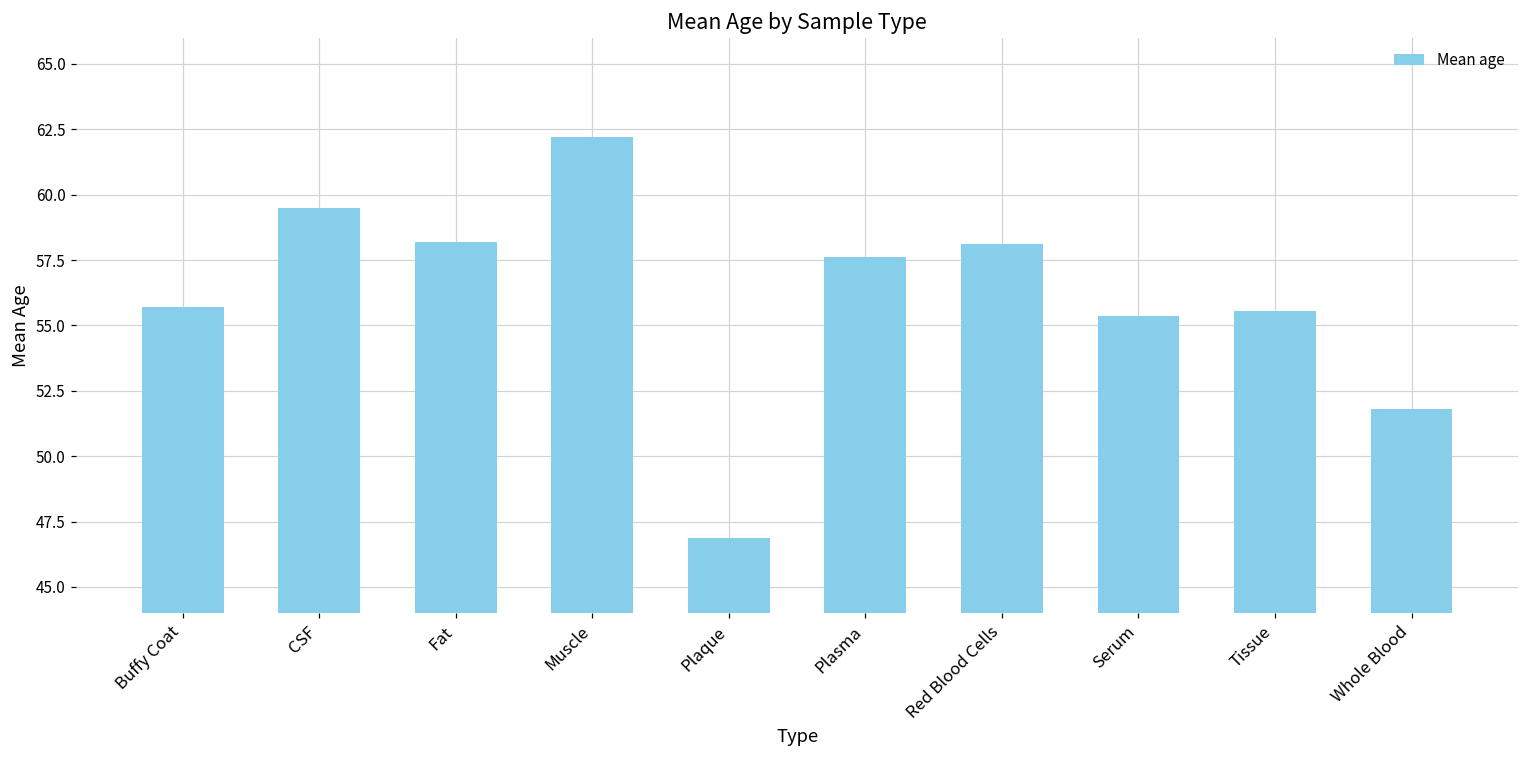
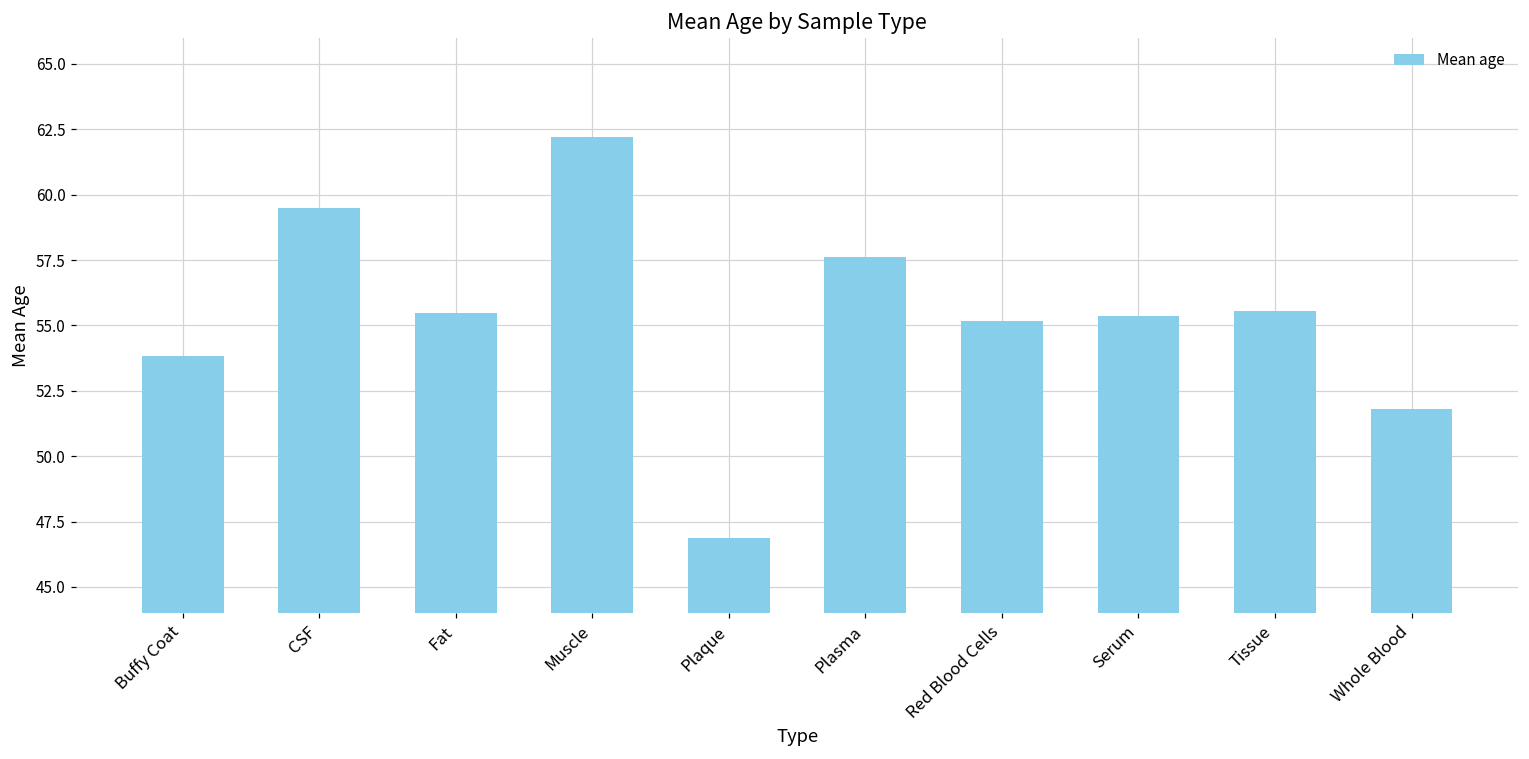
Buffy Coat: 55.7 -> 53.8
Fat: 58.2 -> 55.5
Red Blood Cells: 58.1 -> 55.2
